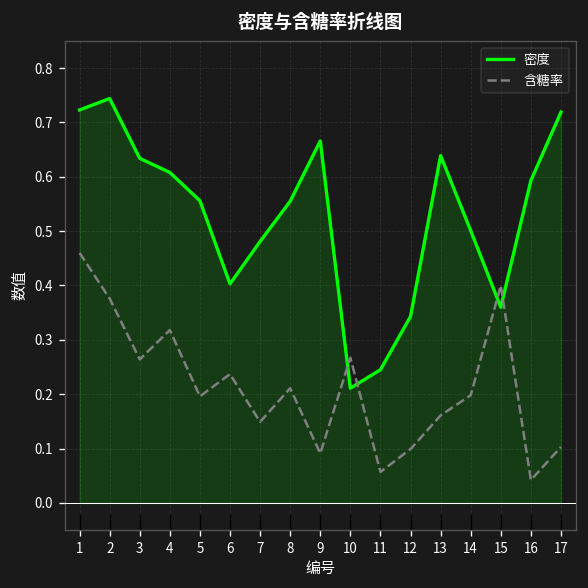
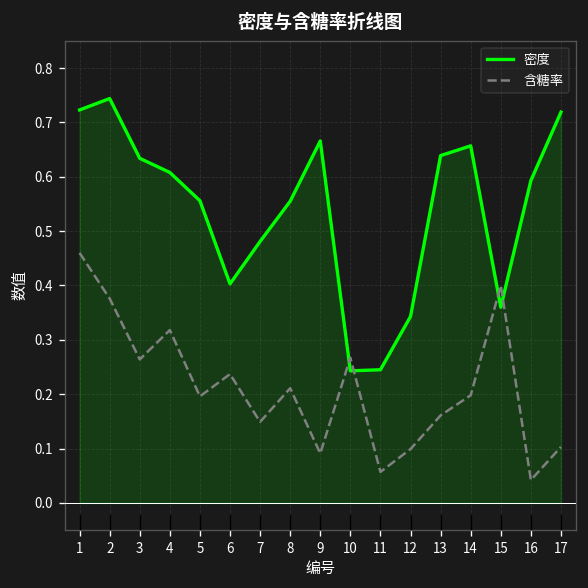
密度, 10: 0.21 -> 0.24
密度, 14: 0.50 -> 0.66
